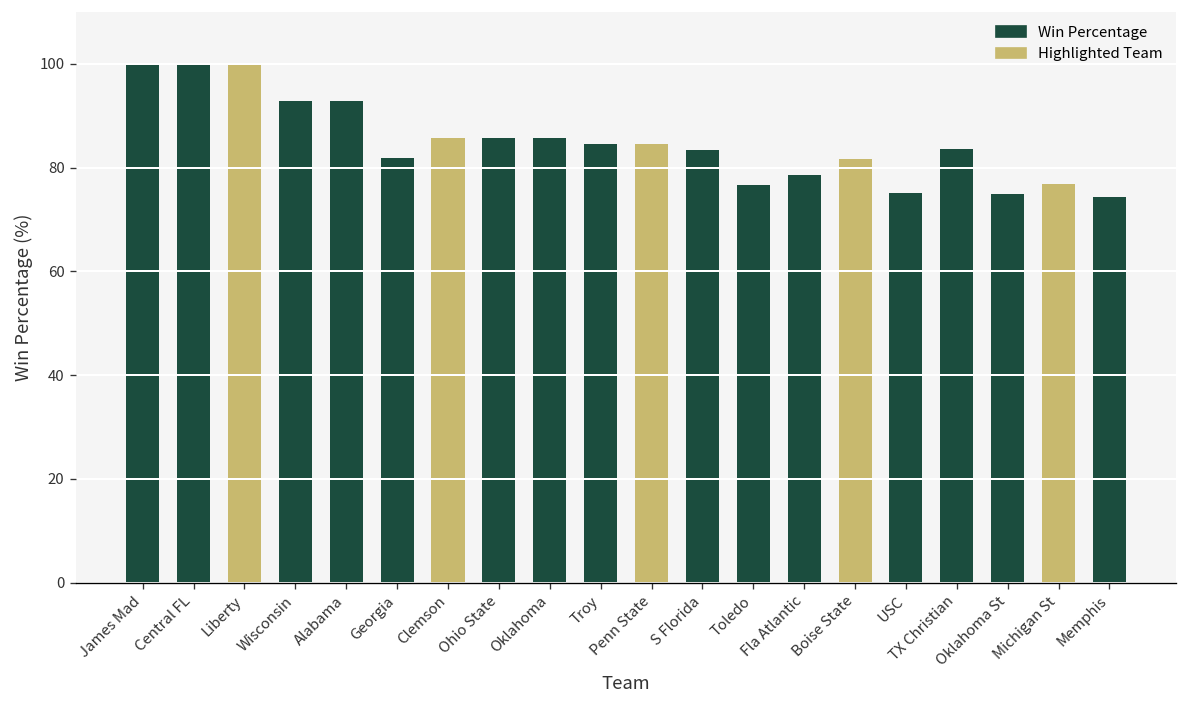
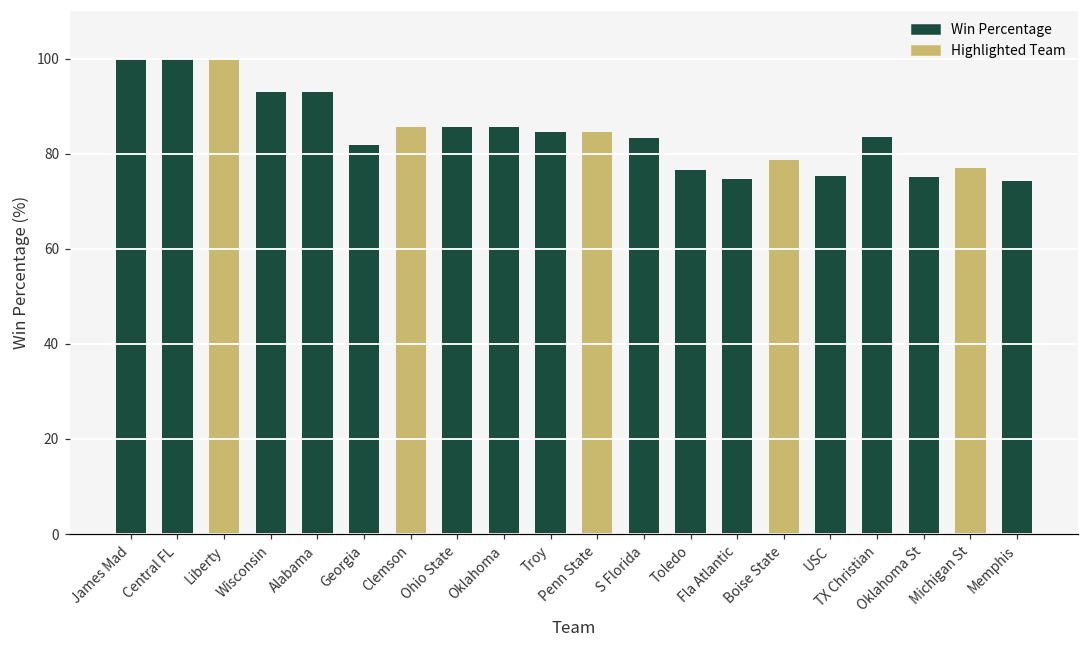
Fla Atlantic: 79 -> 75
Boise State: 82 -> 79
